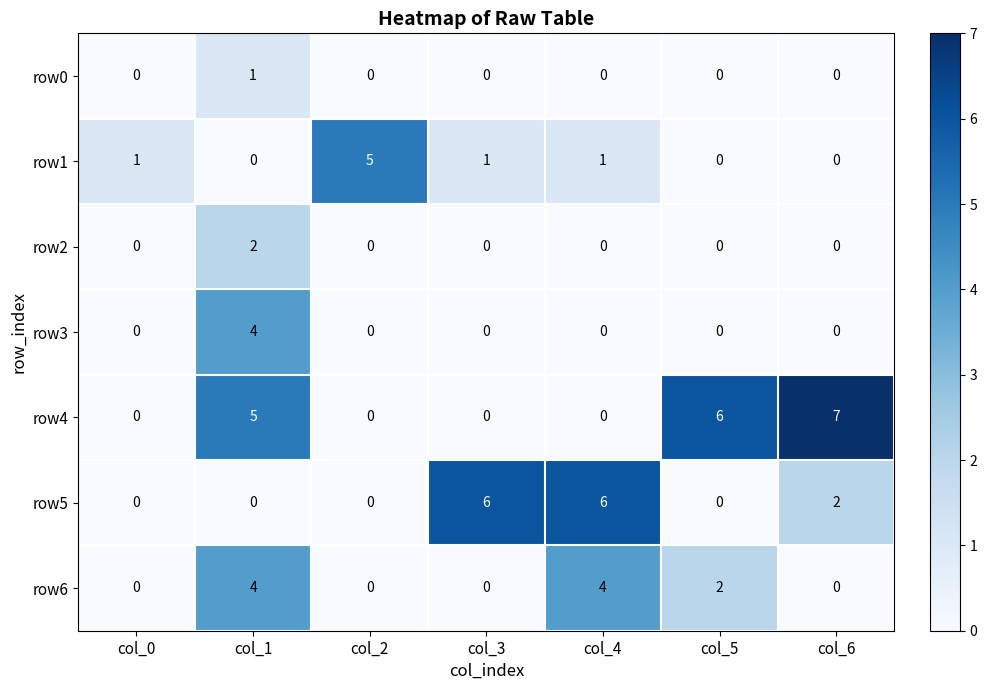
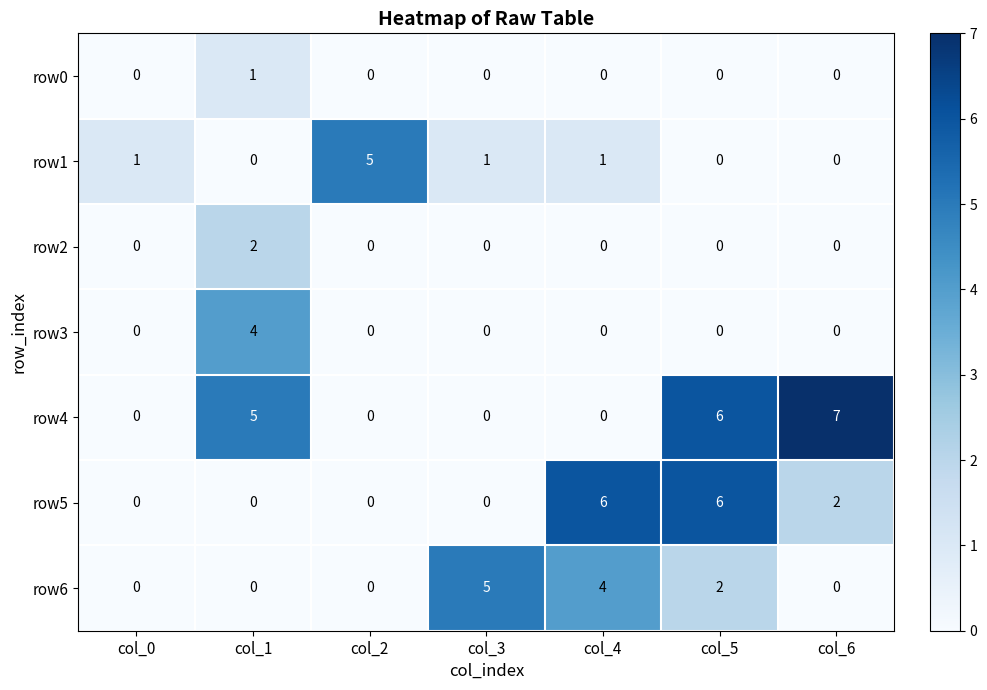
row5, col_3: 6 -> 0
row5, col_5: 0 -> 6
row6, col_1: 4 -> 0
row6, col_3: 0 -> 5
